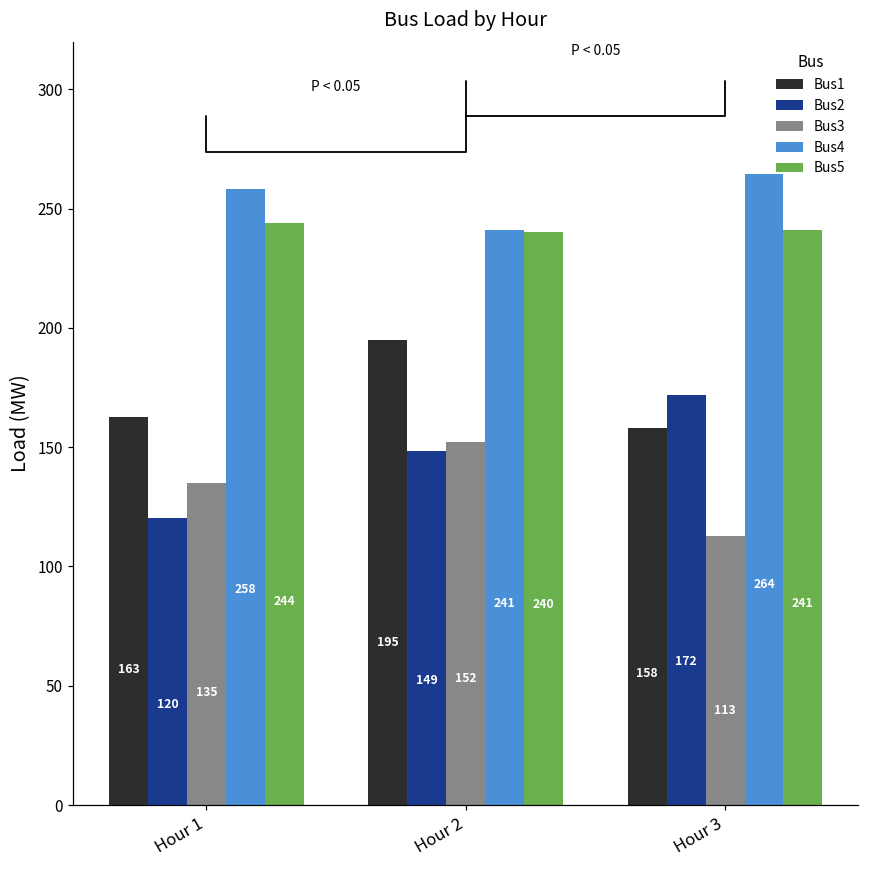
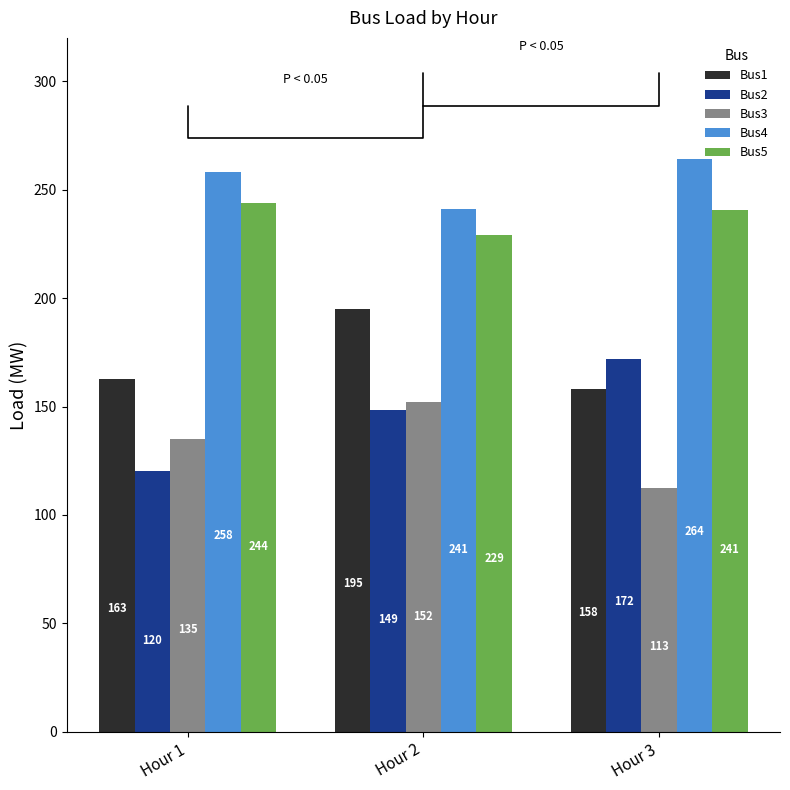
Bus5, Hour 2: 240 -> 229
